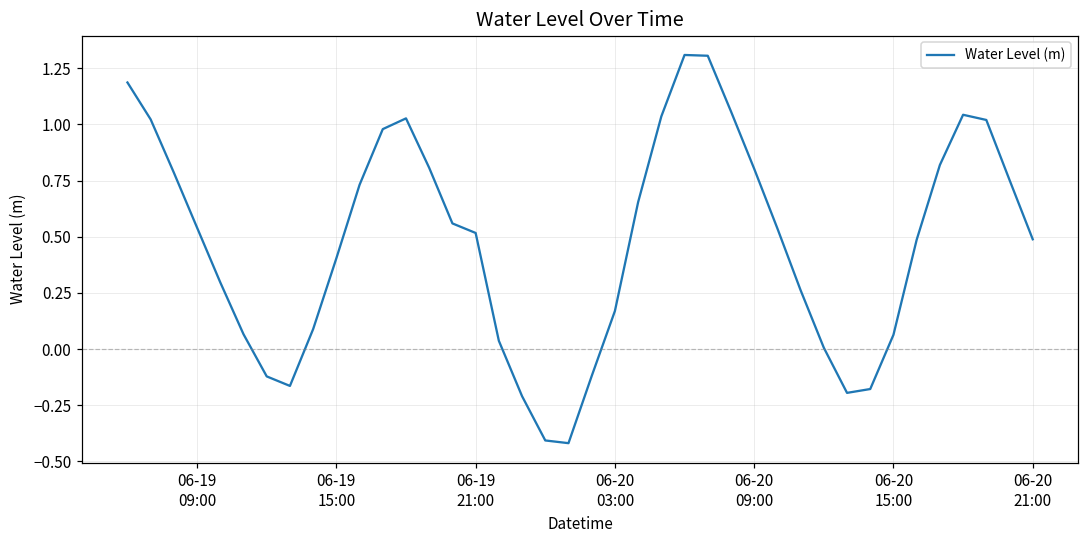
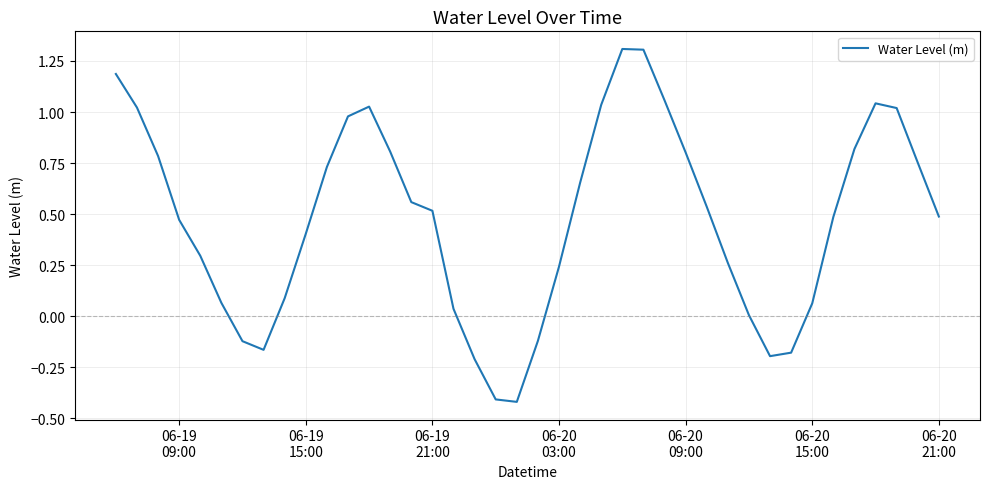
06-19 09:00: 0.54 -> 0.47
06-20 03:00: 0.17 -> 0.24
